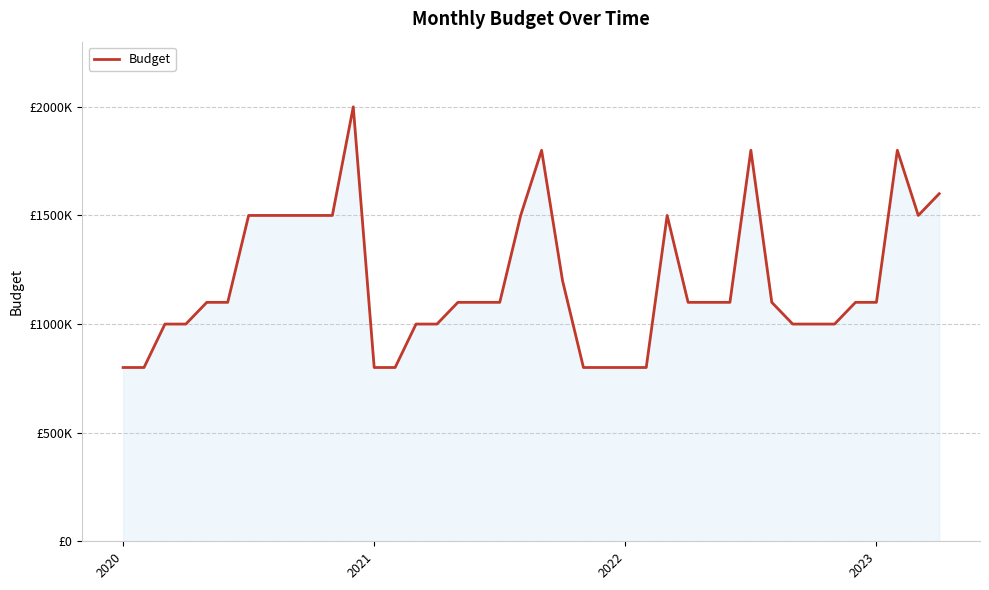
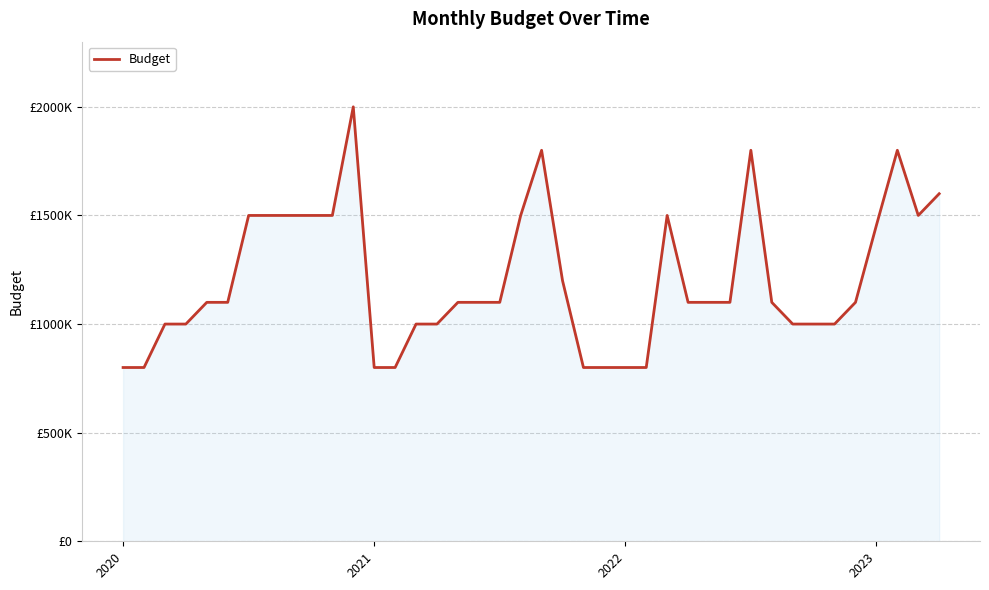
2023: £1100000 -> £1450000
